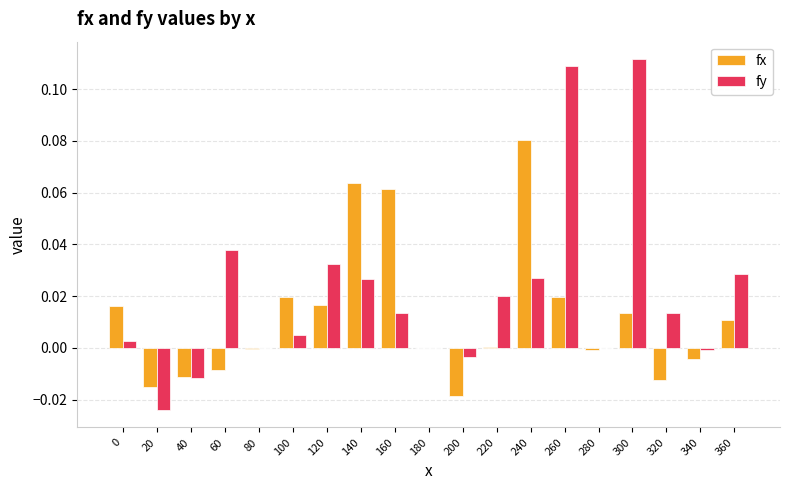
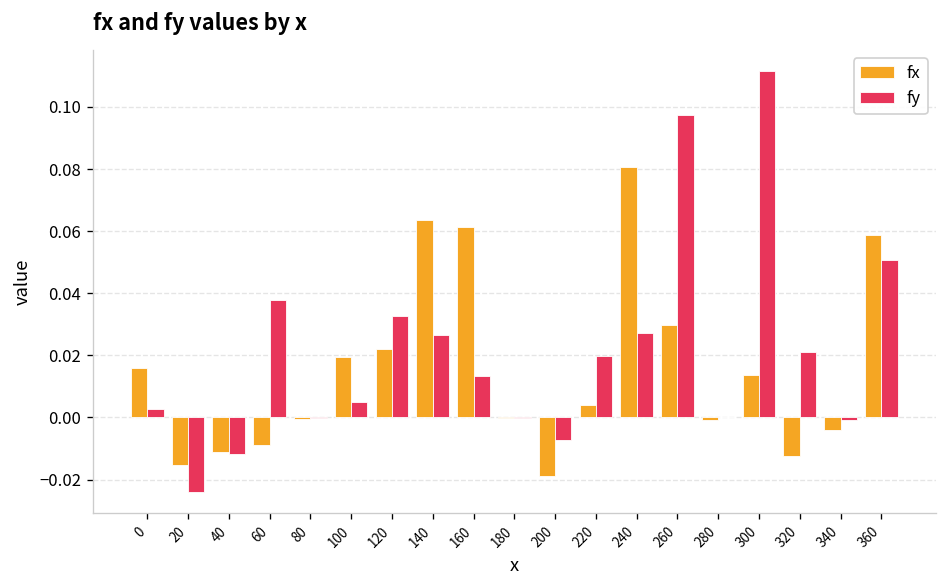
fx, 120: 0.017 -> 0.022
fy, 200: -0.004 -> -0.007
fx, 220: 0.000 -> 0.004
fx, 260: 0.020 -> 0.030
fy, 260: 0.109 -> 0.098
fy, 320: 0.014 -> 0.021
fx, 360: 0.011 -> 0.059
fy, 360: 0.029 -> 0.051
